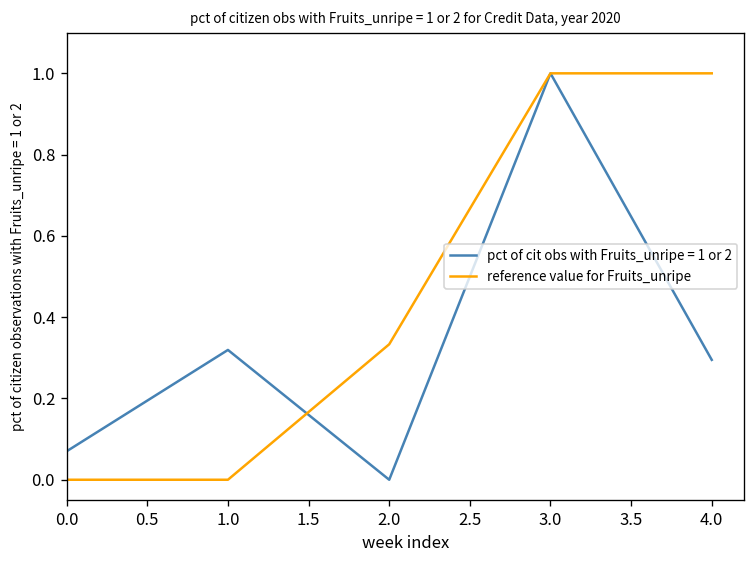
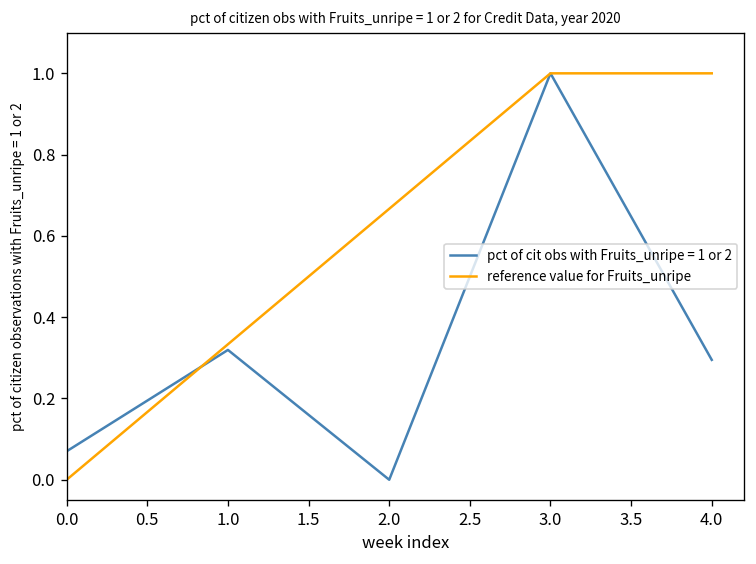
reference value for Fruits_unripe, 1.0: 0.00 -> 0.33
reference value for Fruits_unripe, 2.0: 0.33 -> 0.67
